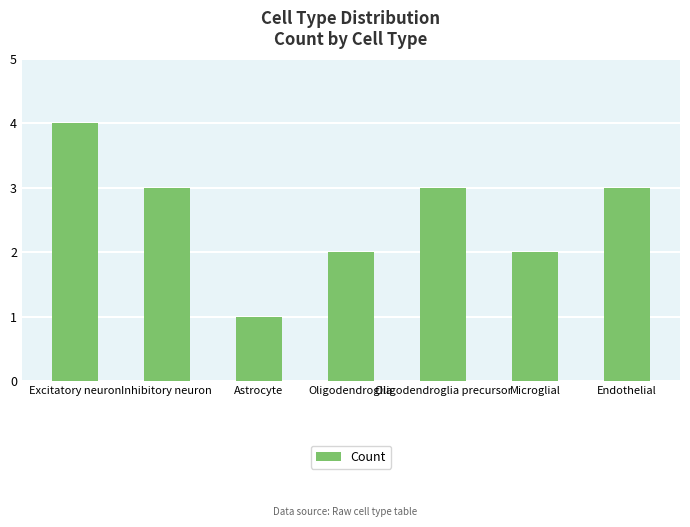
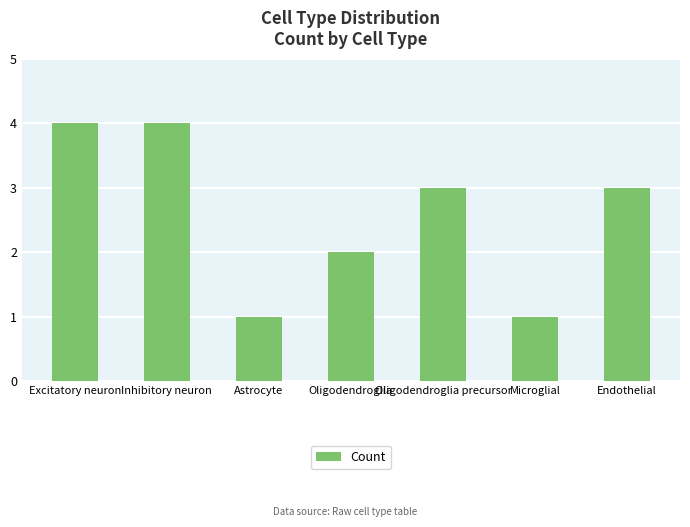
Inhibitory neuron: 3 -> 4
Microglial: 2 -> 1
